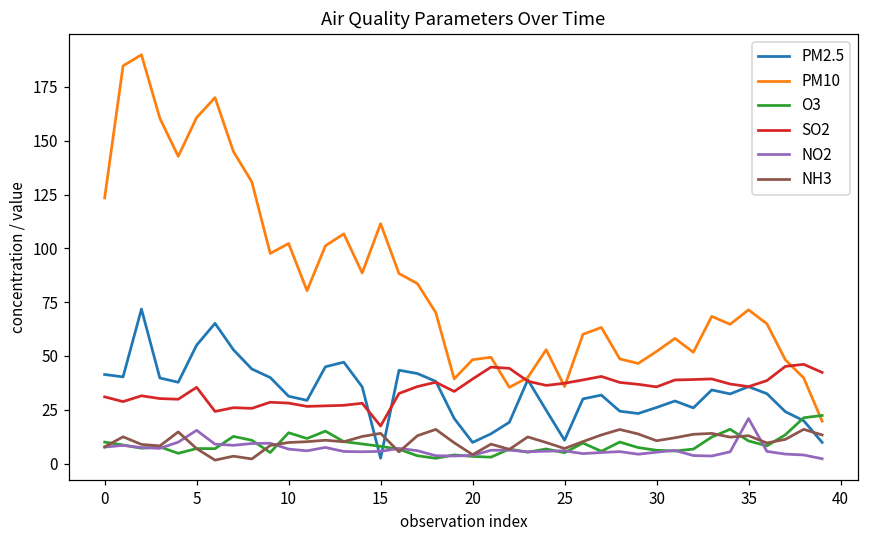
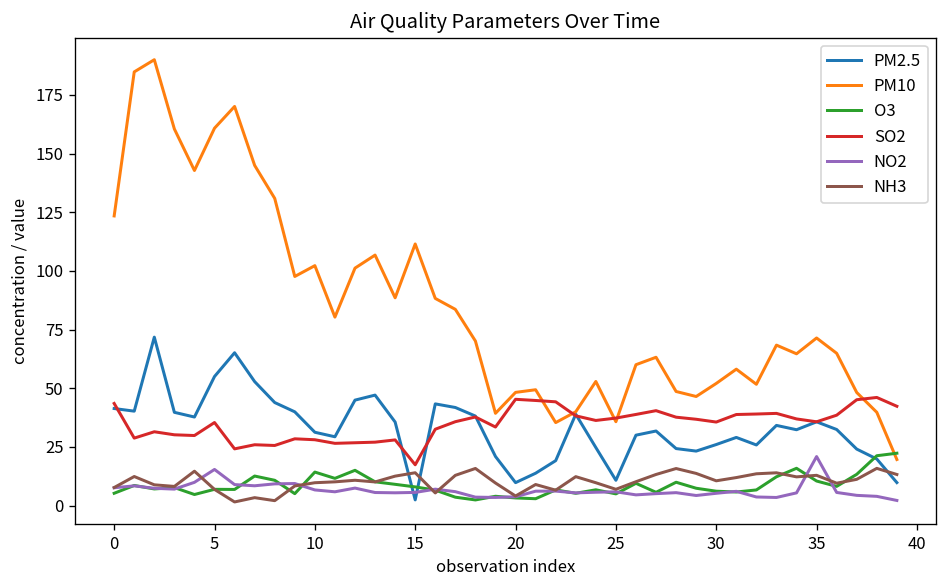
O3, 0: 10 -> 5
SO2, 0: 31 -> 44
SO2, 20: 39 -> 45
